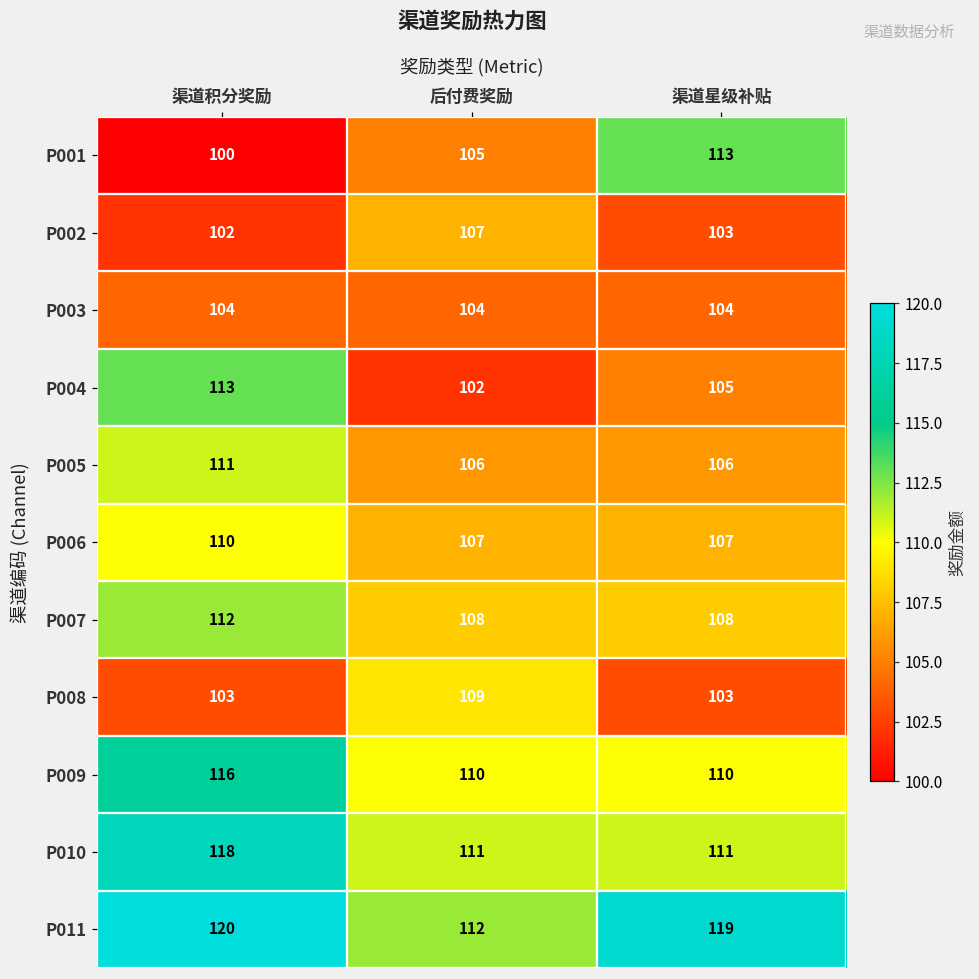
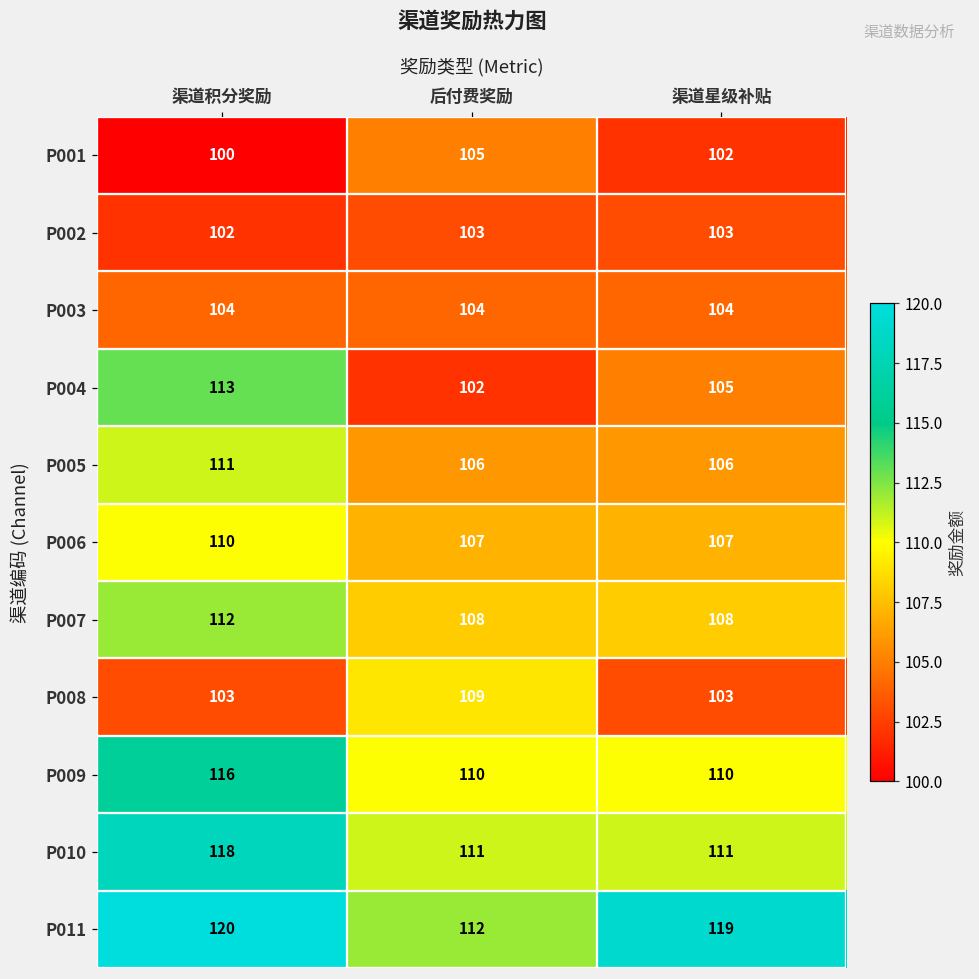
P001, 渠道星级补贴: 113 -> 102
P002, 后付费奖励: 107 -> 103
